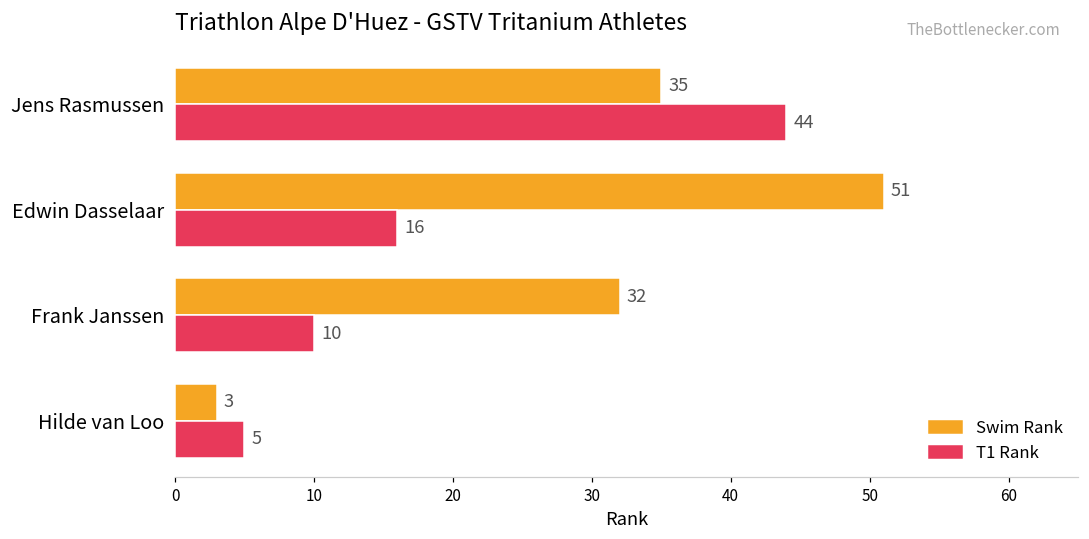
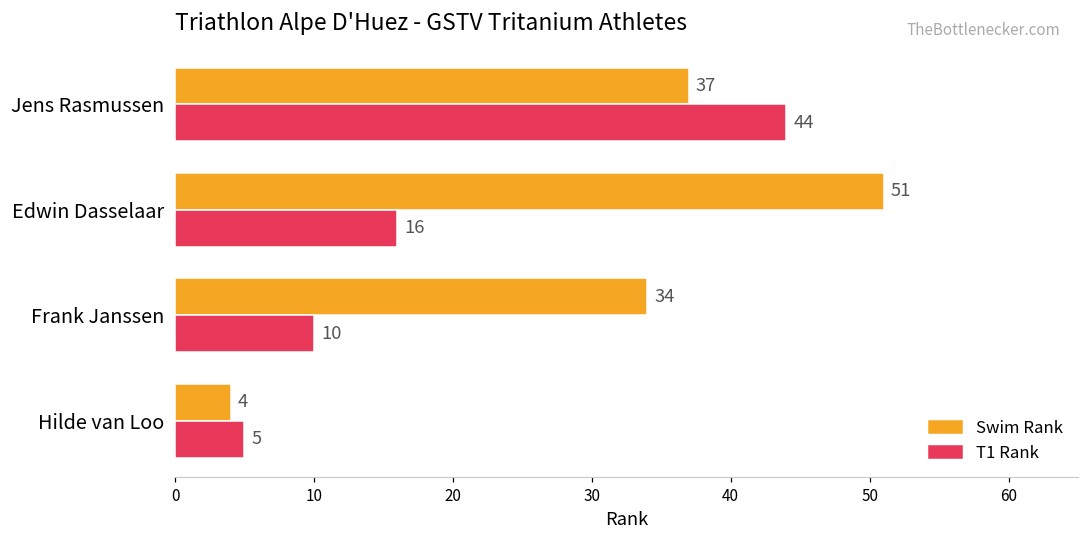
Swim Rank, Jens Rasmussen: 35 -> 37
Swim Rank, Frank Janssen: 32 -> 34
Swim Rank, Hilde van Loo: 3 -> 4
